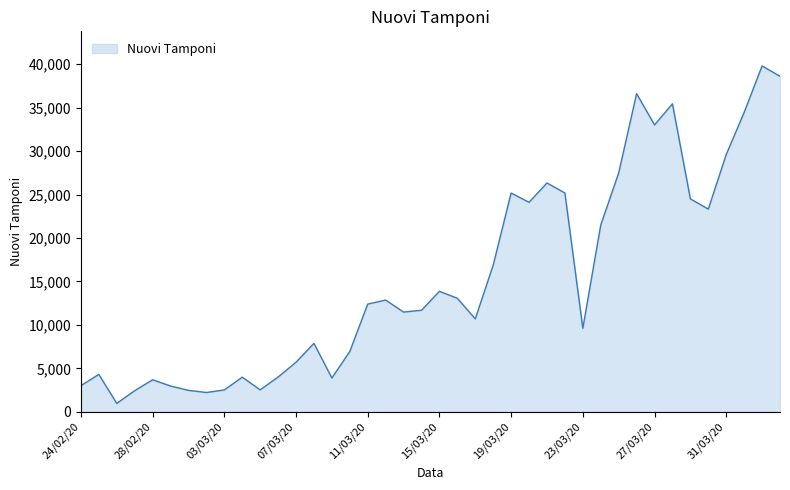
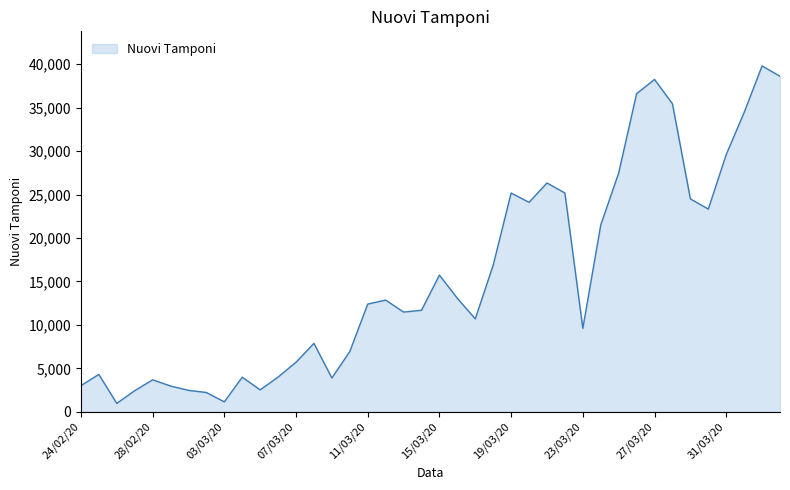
03/03/20: 3,000 -> 1,000
15/03/20: 14,000 -> 16,000
27/03/20: 33,000 -> 38,000
